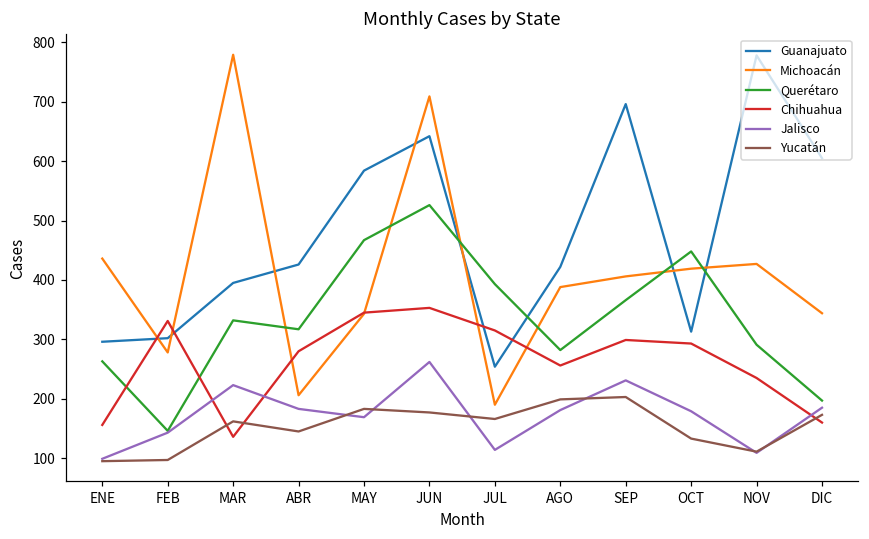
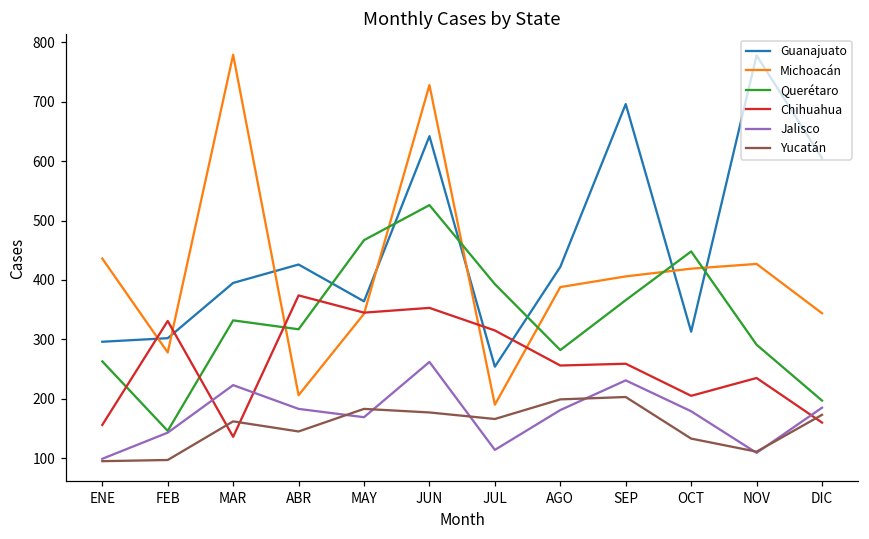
Chihuahua, ABR: 280 -> 370
Guanajuato, MAY: 580 -> 360
Michoacán, JUN: 710 -> 730
Chihuahua, SEP: 300 -> 260
Chihuahua, OCT: 290 -> 210
